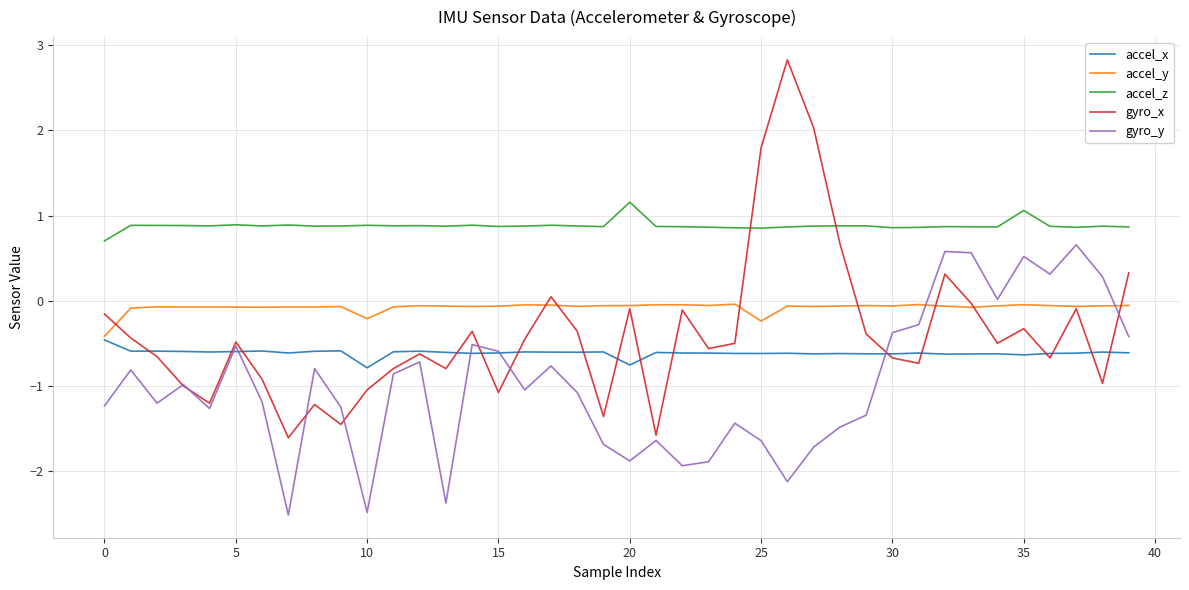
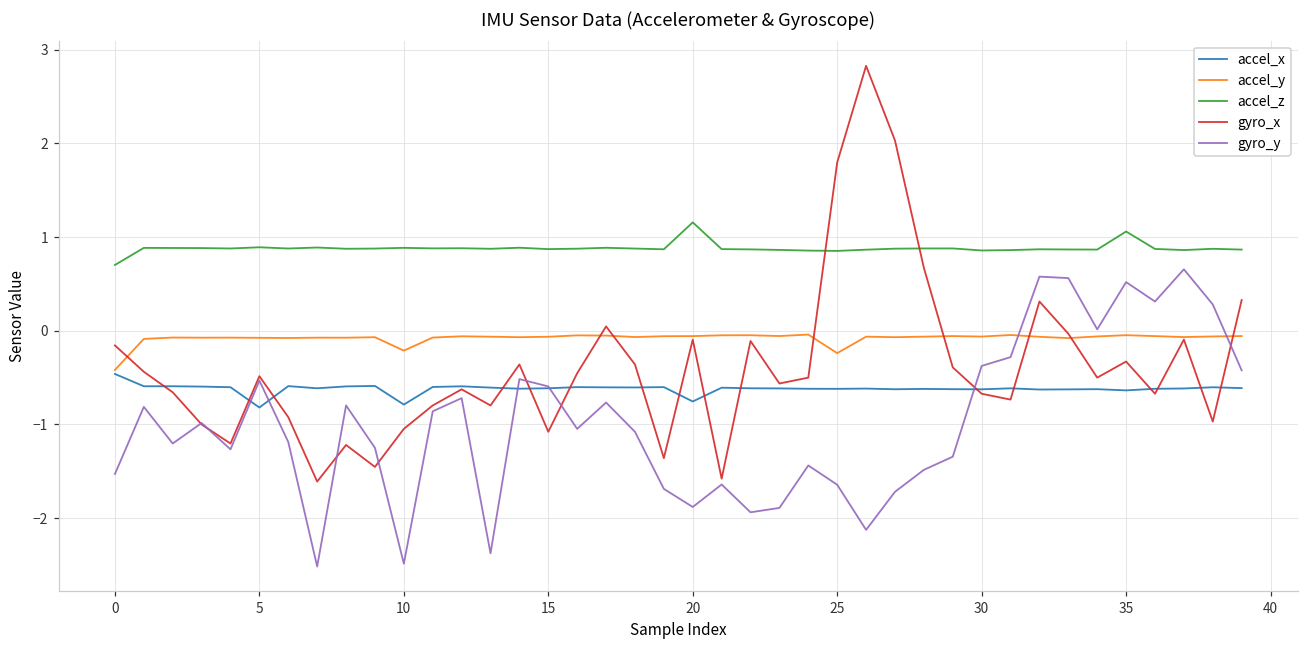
gyro_y, 0: -1.2 -> -1.5
accel_x, 5: -0.6 -> -0.8
